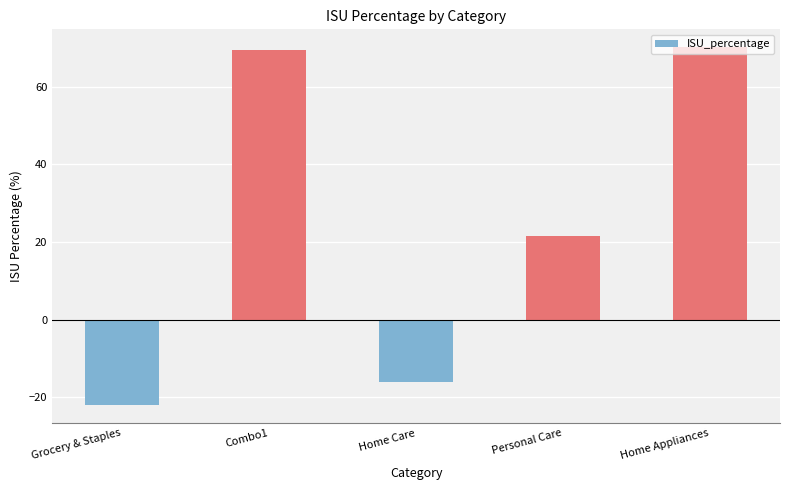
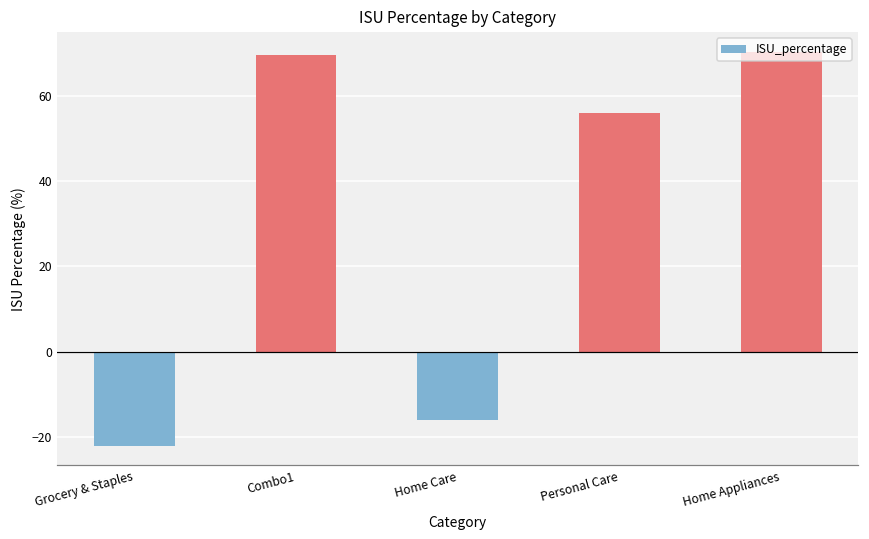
Personal Care: 22 -> 56
